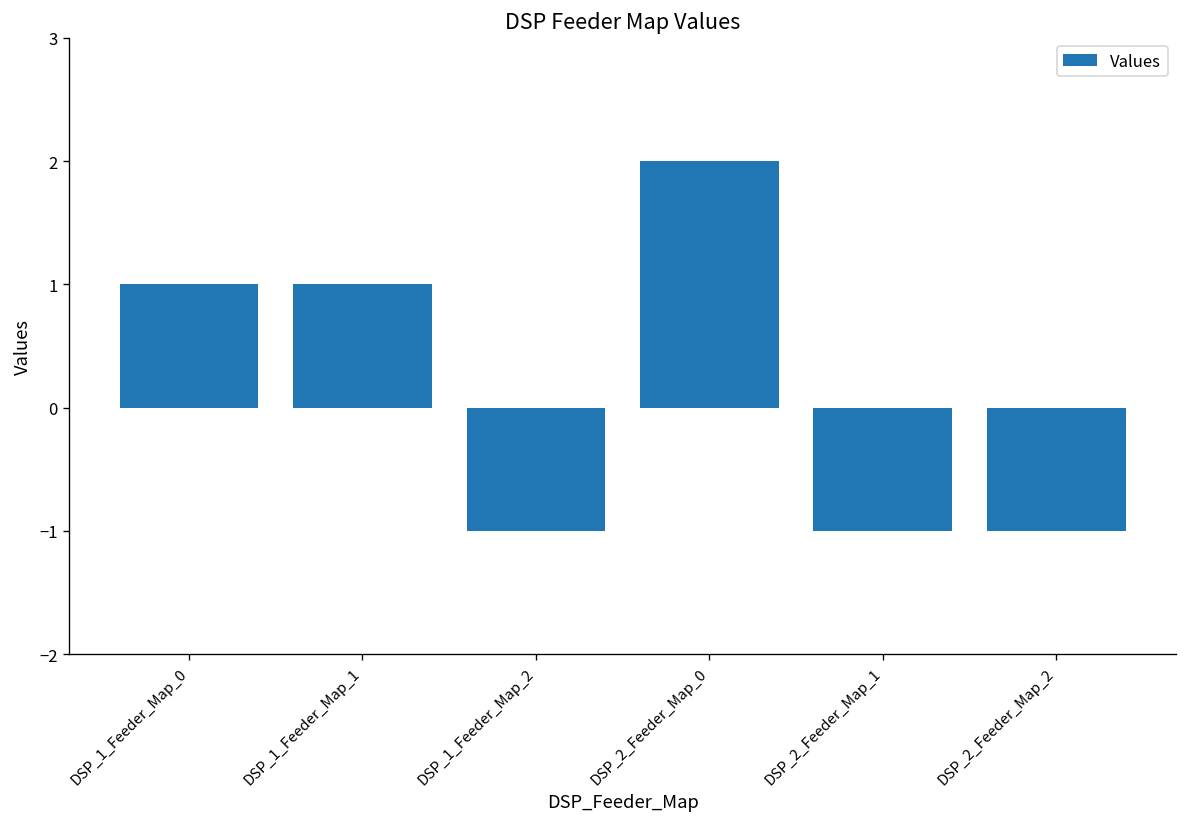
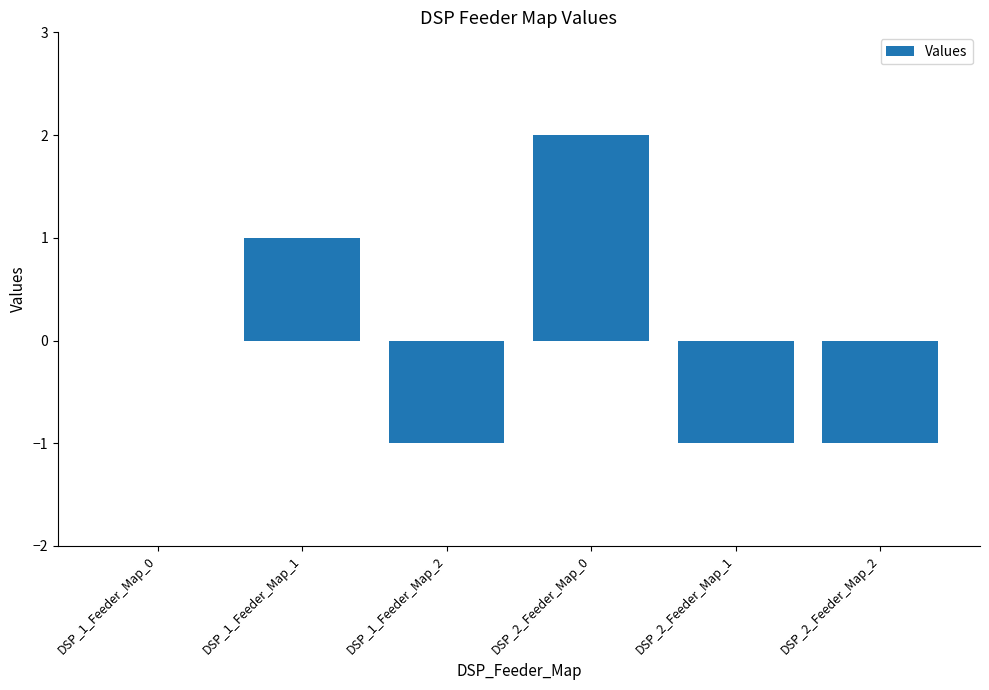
DSP_1_Feeder_Map_0: 1 -> 0
